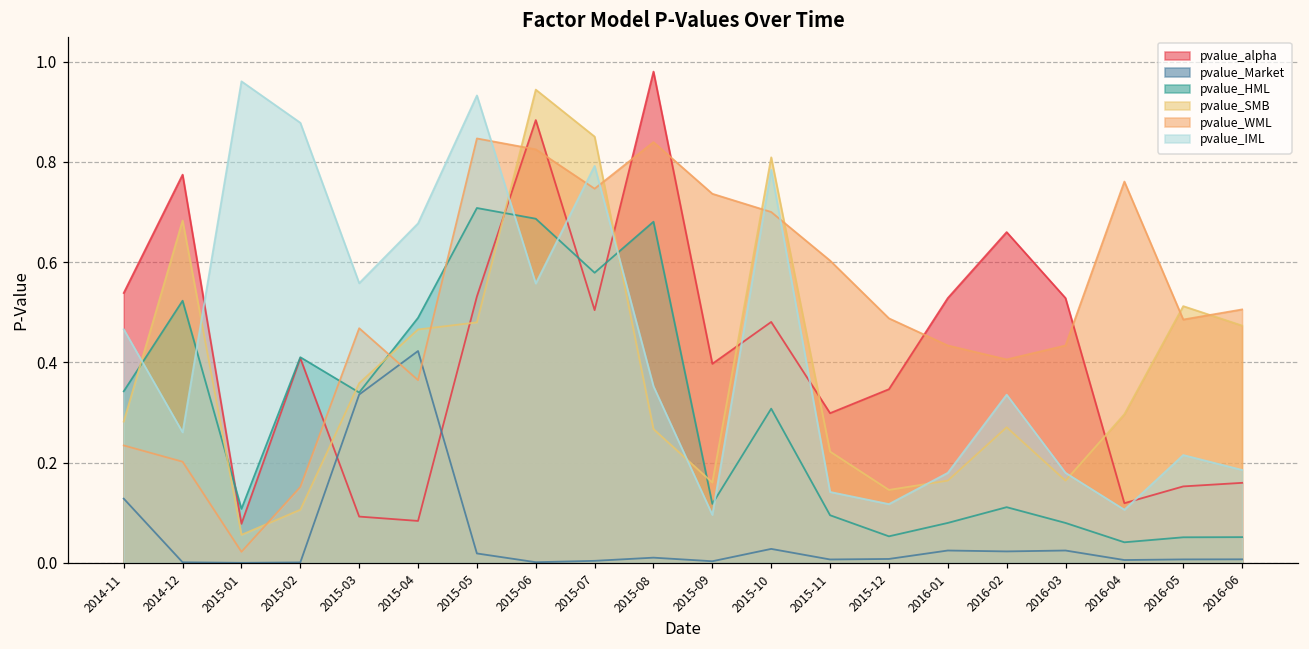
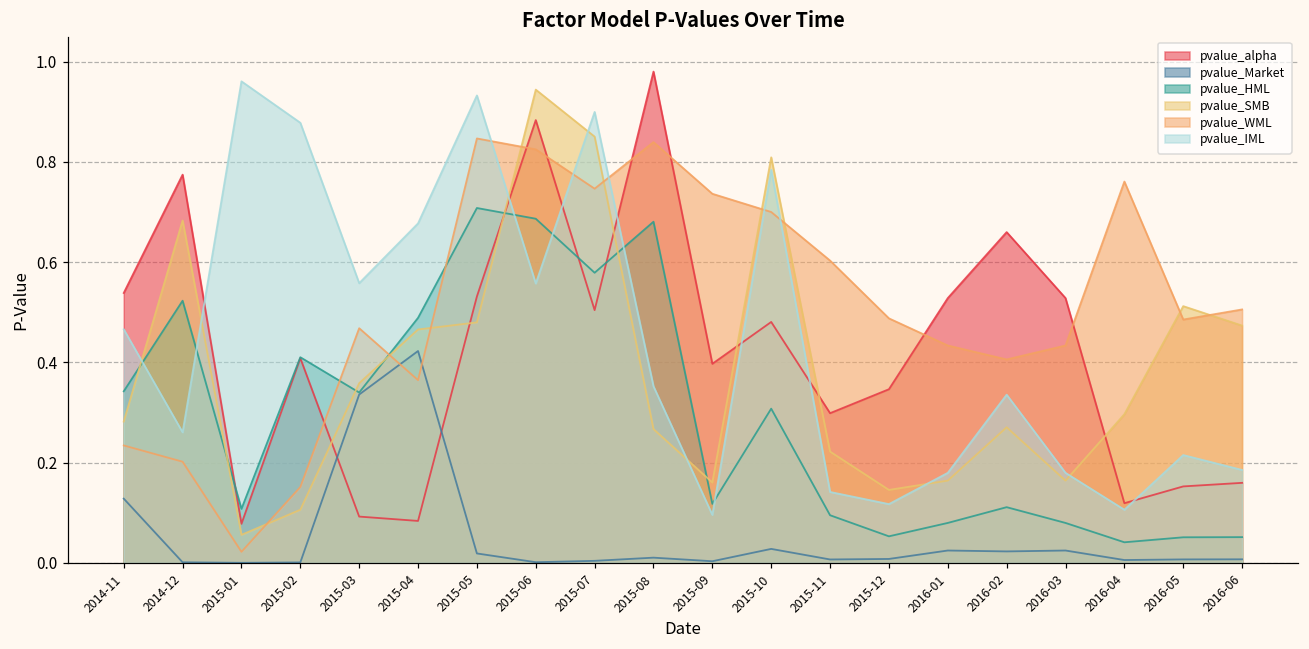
pvalue_IML, 2015-07: 0.79 -> 0.90
